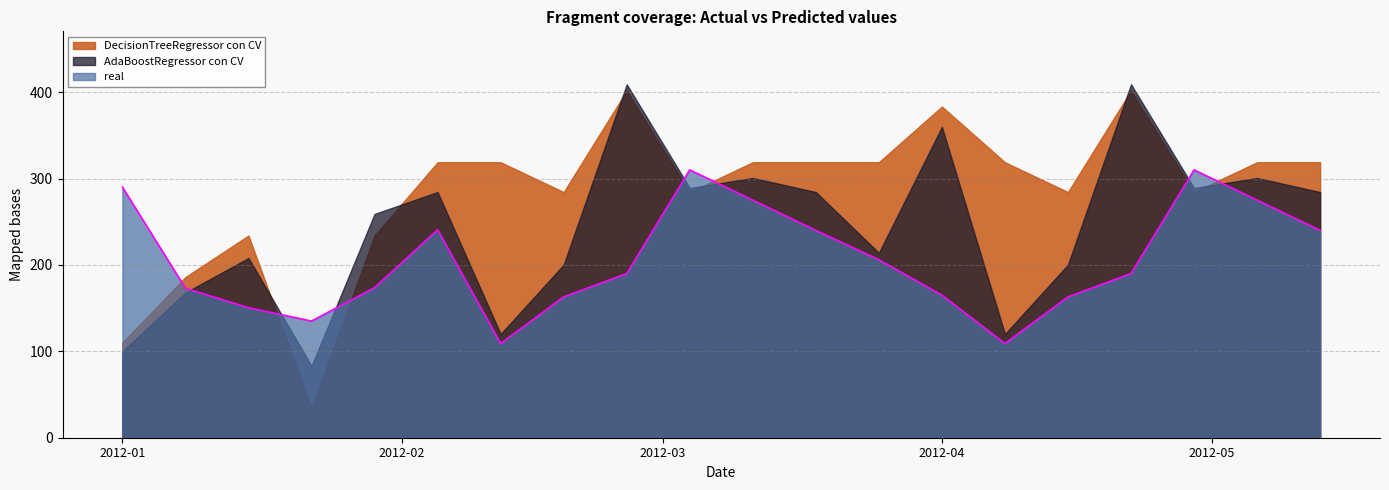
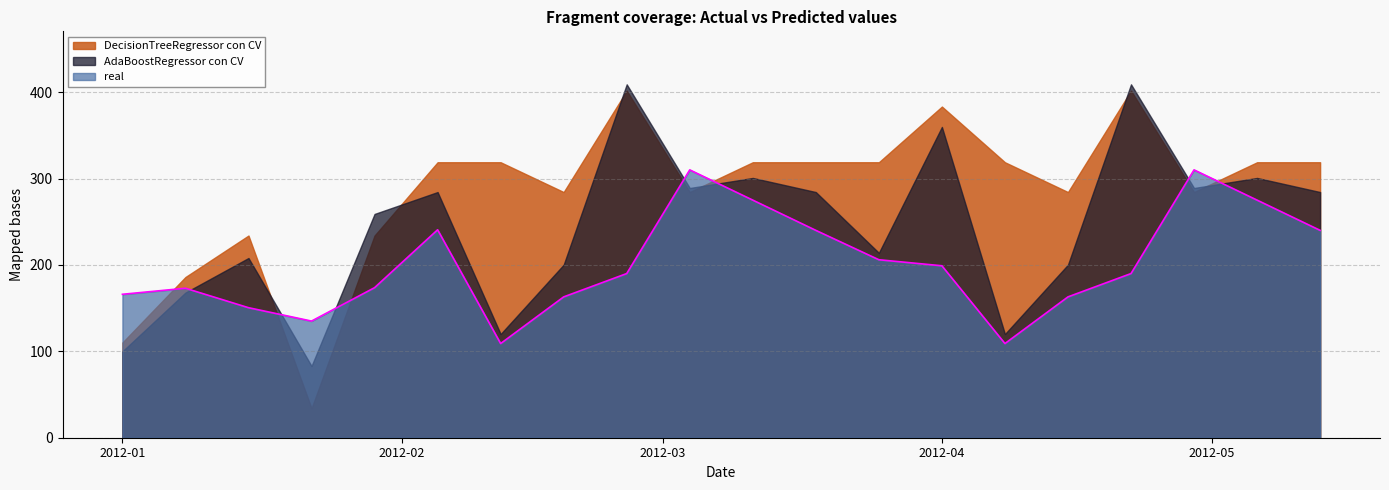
real, 2012-01: 290 -> 170
real, 2012-04: 170 -> 200
